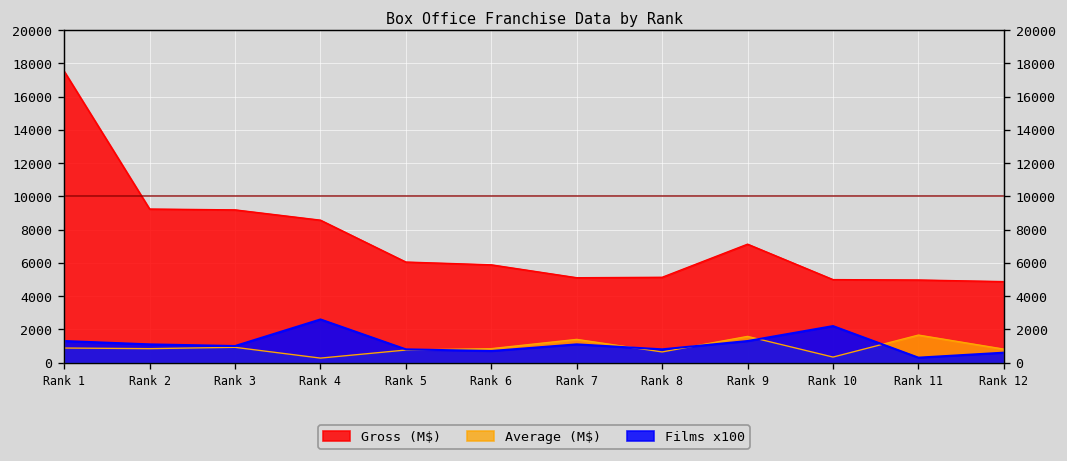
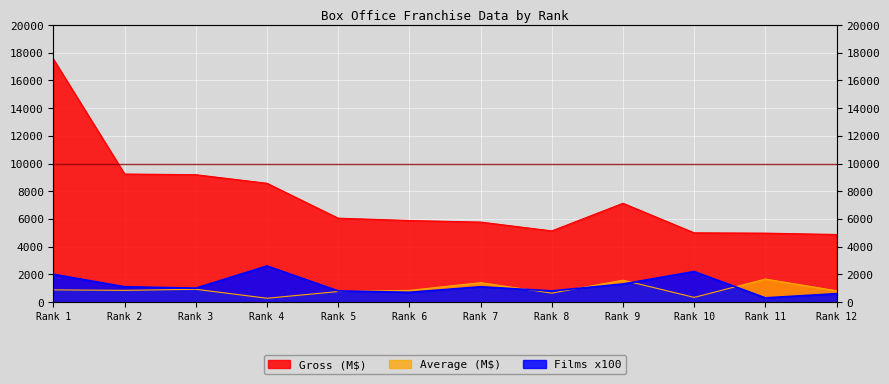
Films x100, Rank 1: 1300 -> 2000
Gross (M$), Rank 7: 5100 -> 5800
